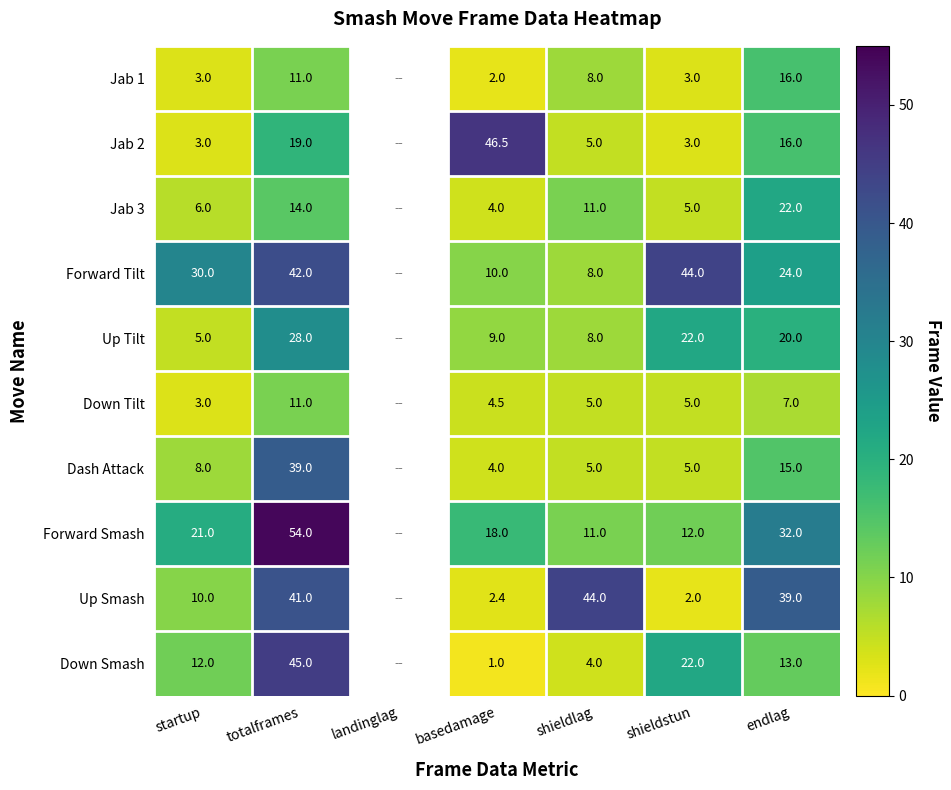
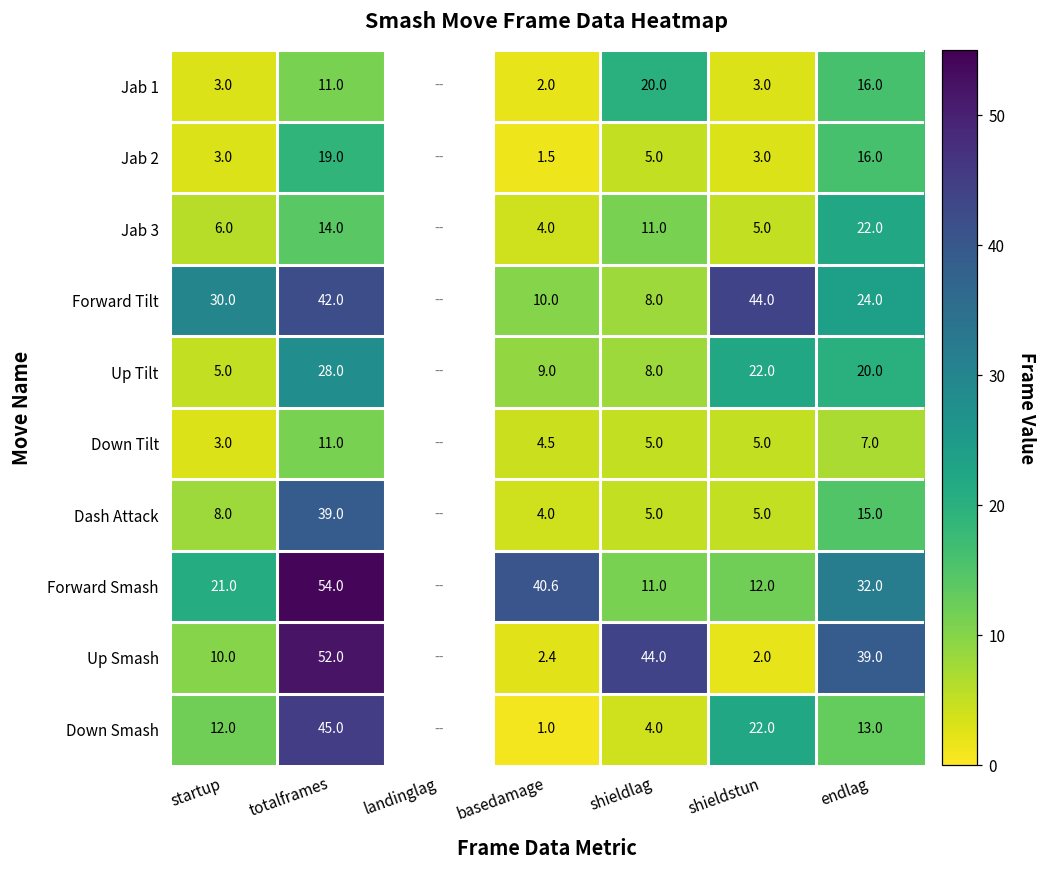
Jab 1, shieldlag: 8.0 -> 20.0
Jab 2, basedamage: 46.5 -> 1.5
Forward Smash, basedamage: 18.0 -> 40.6
Up Smash, totalframes: 41.0 -> 52.0
